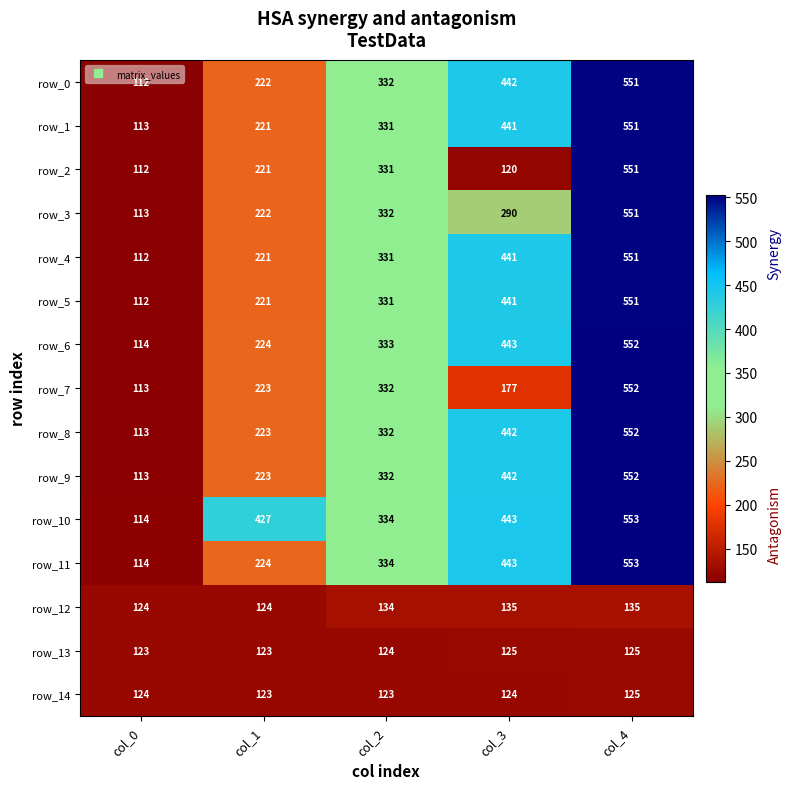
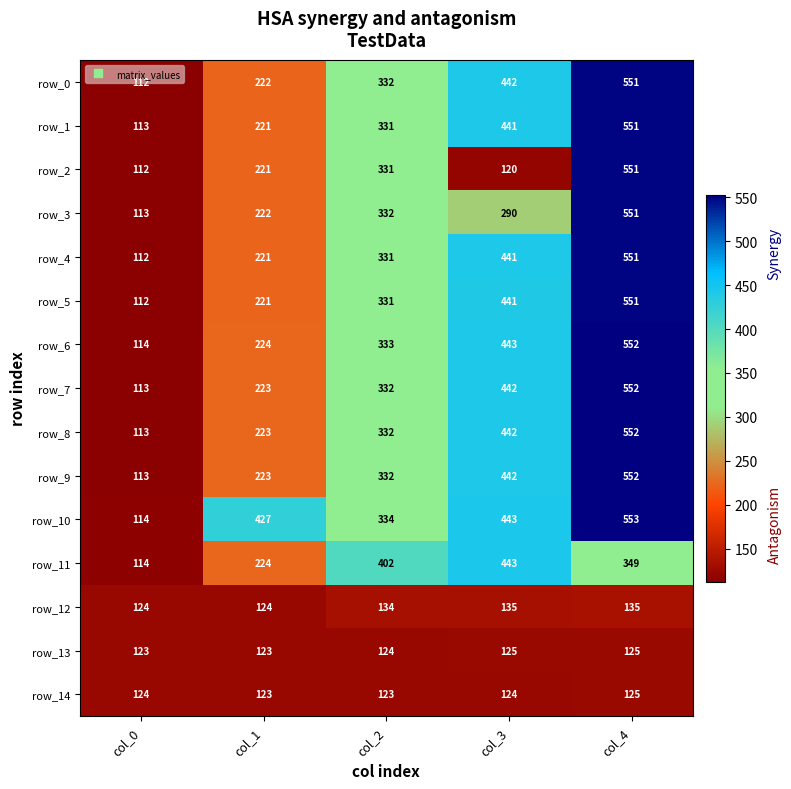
row_7, col_3: 177 -> 442
row_11, col_2: 334 -> 402
row_11, col_4: 553 -> 349
